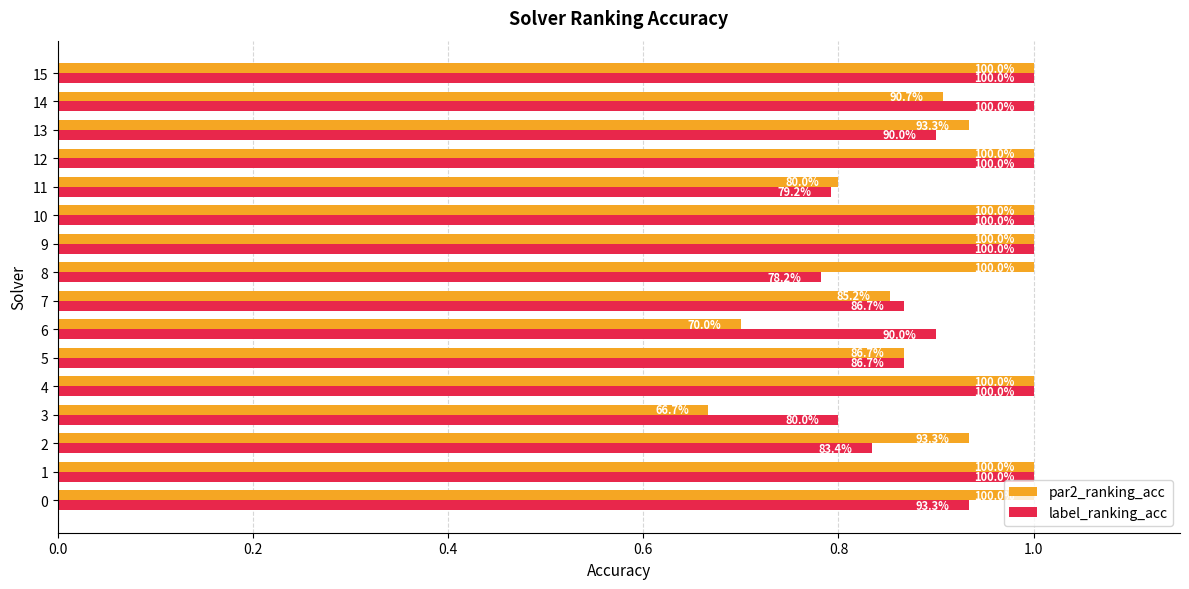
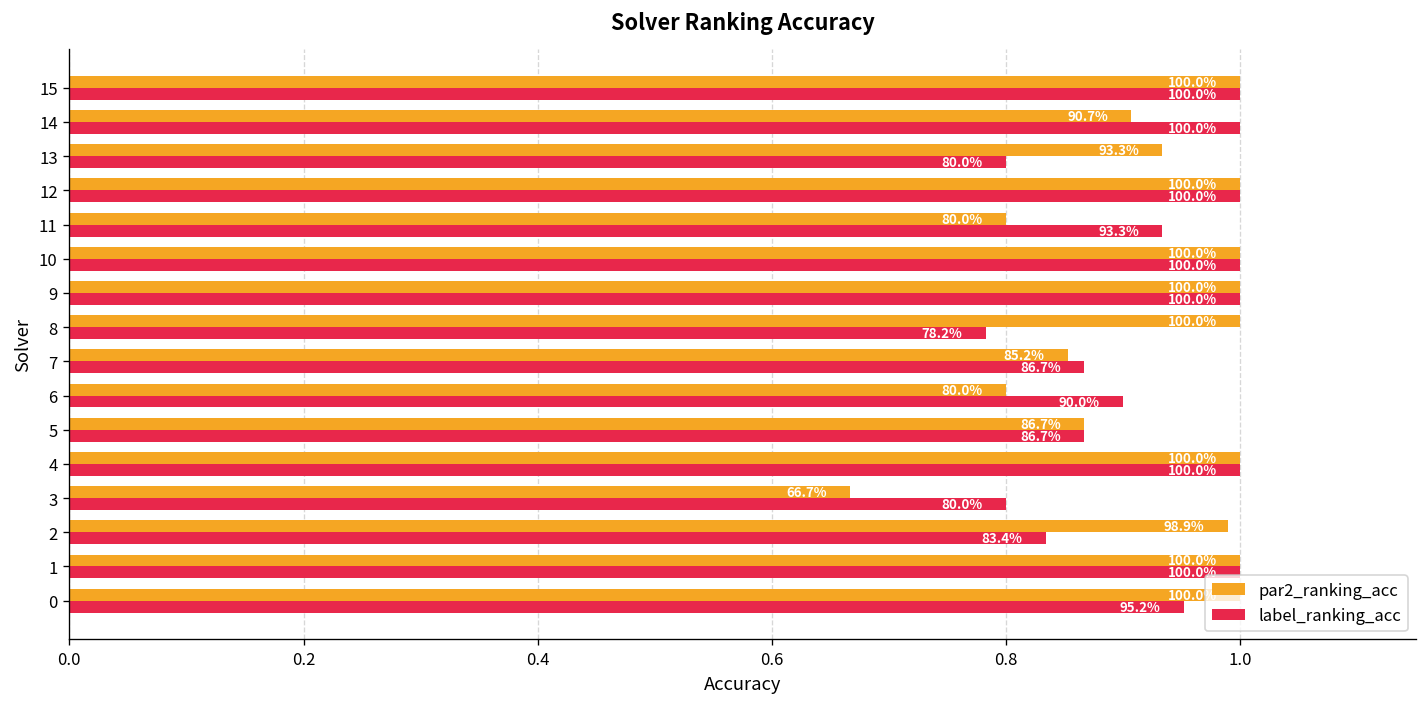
label_ranking_acc, 13: 90.0% -> 80.0%
label_ranking_acc, 11: 79.2% -> 93.3%
par2_ranking_acc, 6: 70.0% -> 80.0%
par2_ranking_acc, 2: 93.3% -> 98.9%
label_ranking_acc, 0: 93.3% -> 95.2%
